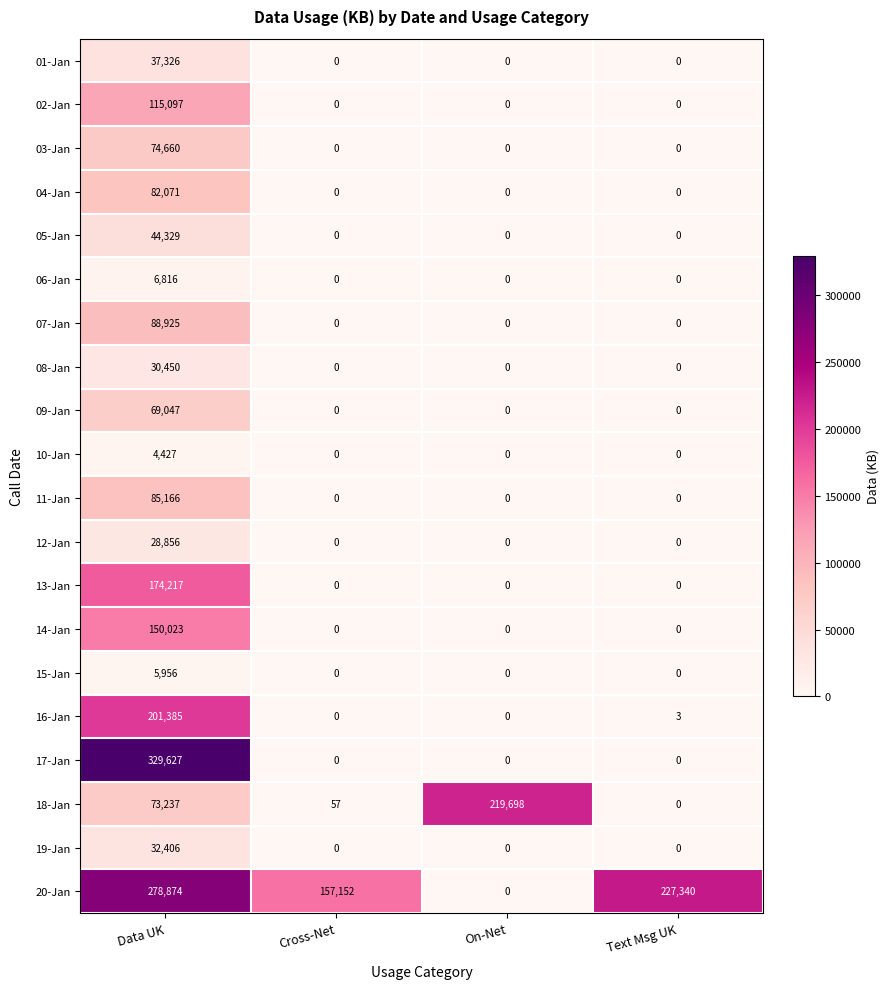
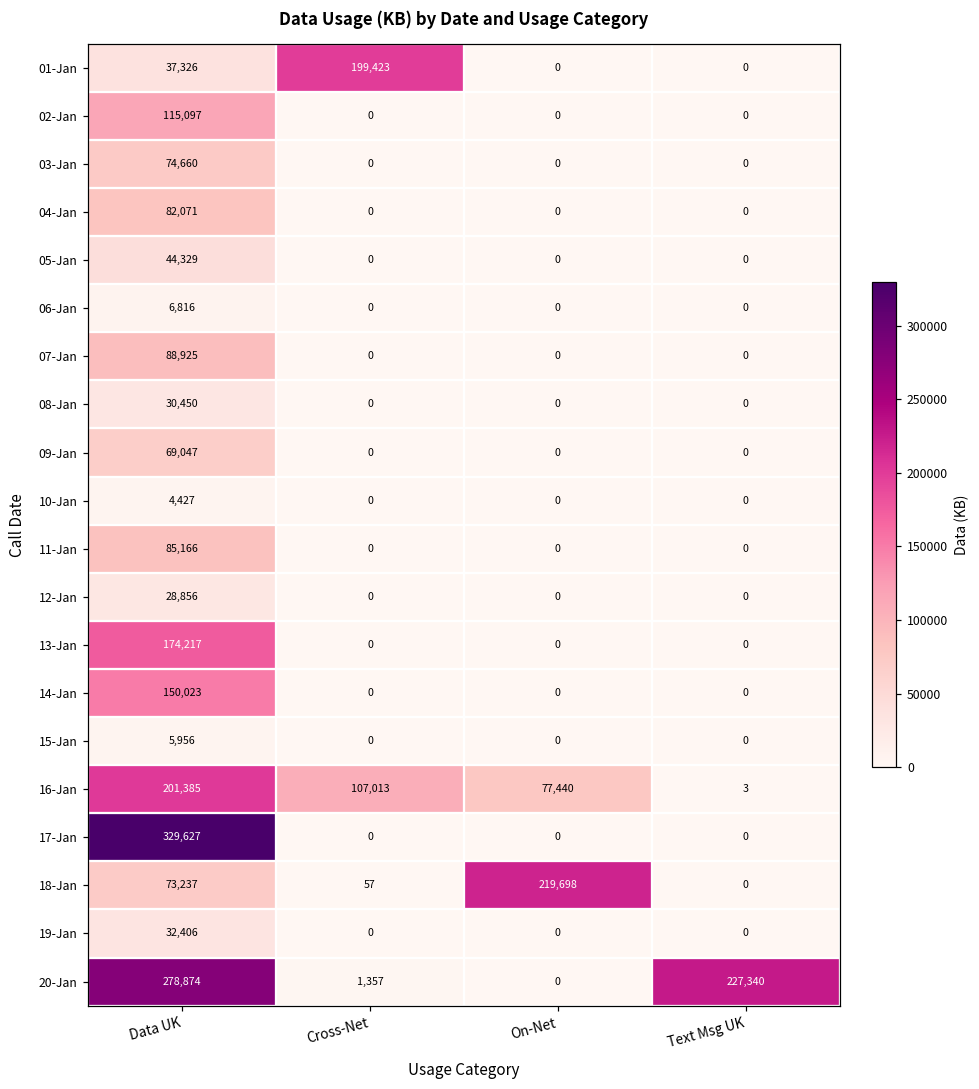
01-Jan, Cross-Net: 0 -> 199,423
16-Jan, Cross-Net: 0 -> 107,013
16-Jan, On-Net: 0 -> 77,440
20-Jan, Cross-Net: 157,152 -> 1,357
